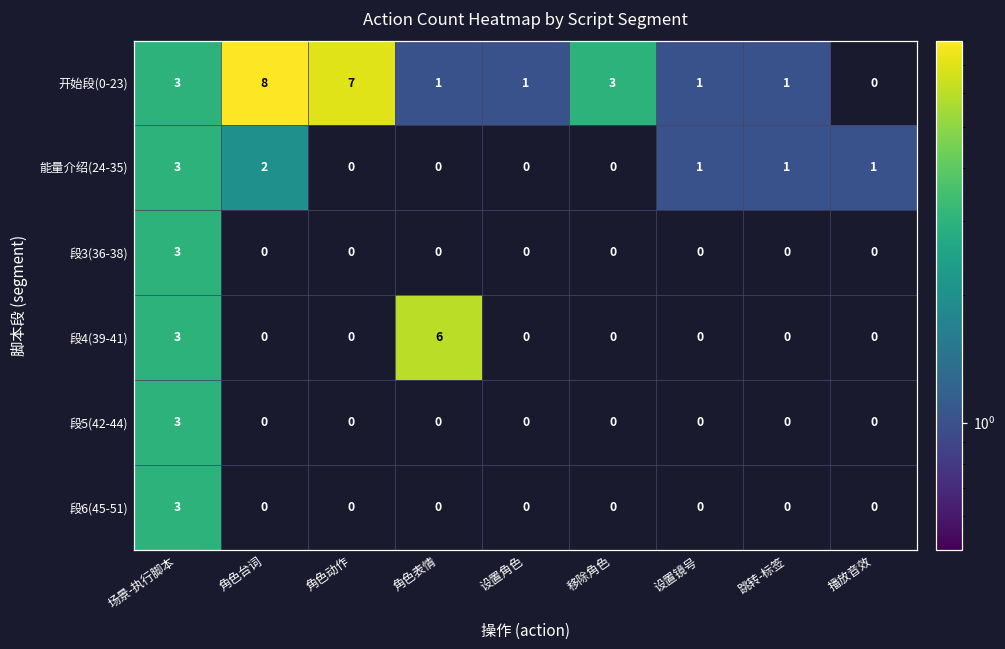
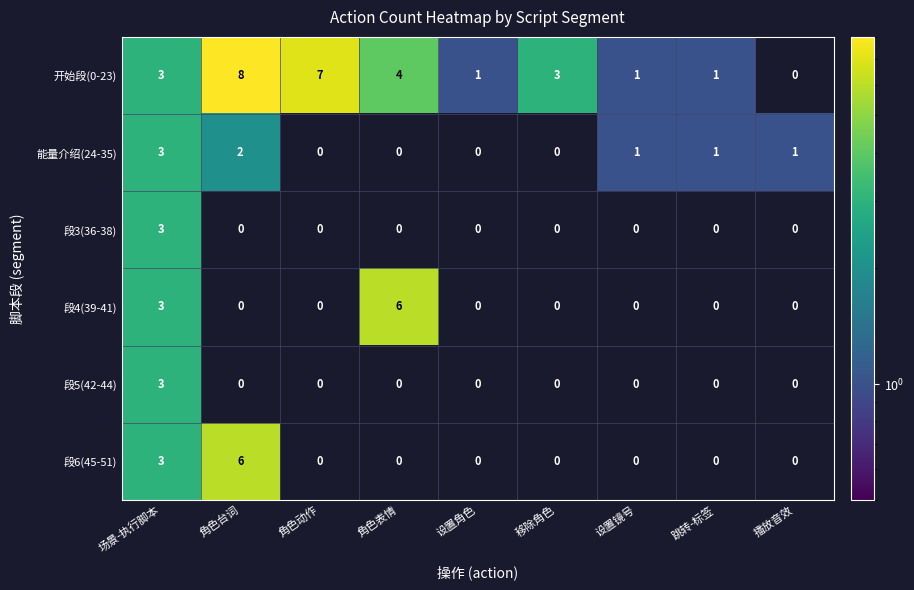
开始段(0-23), 角色表情: 1 -> 4
段6(45-51), 角色台词: 0 -> 6
